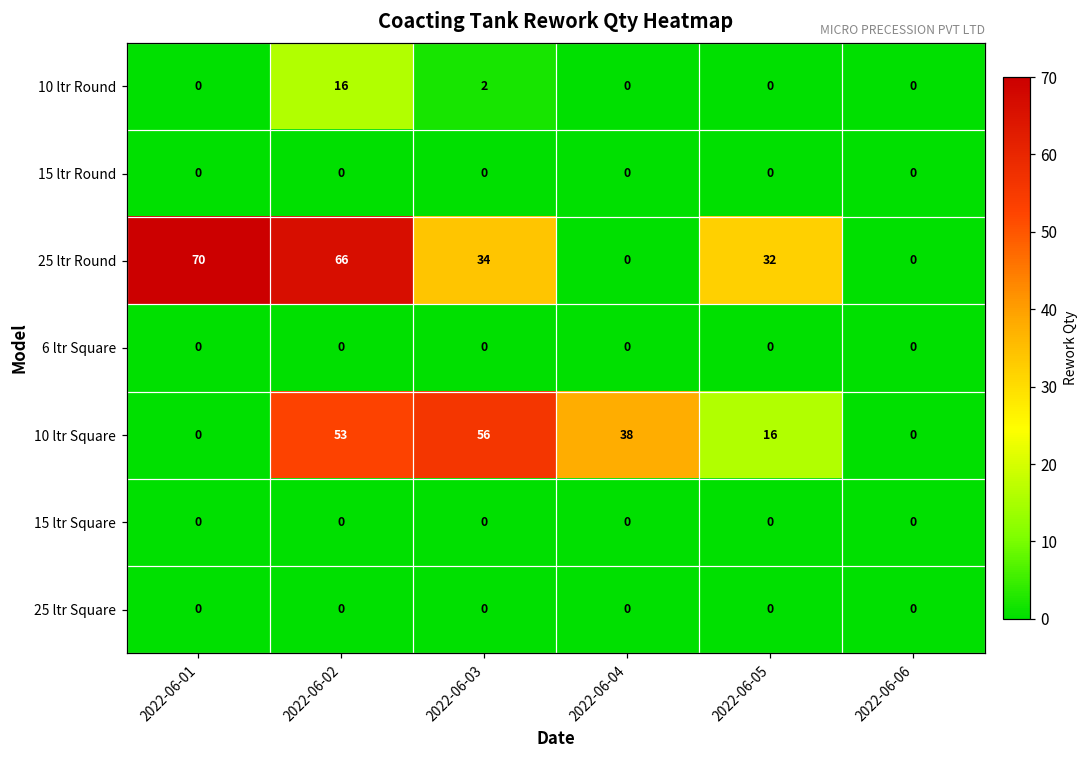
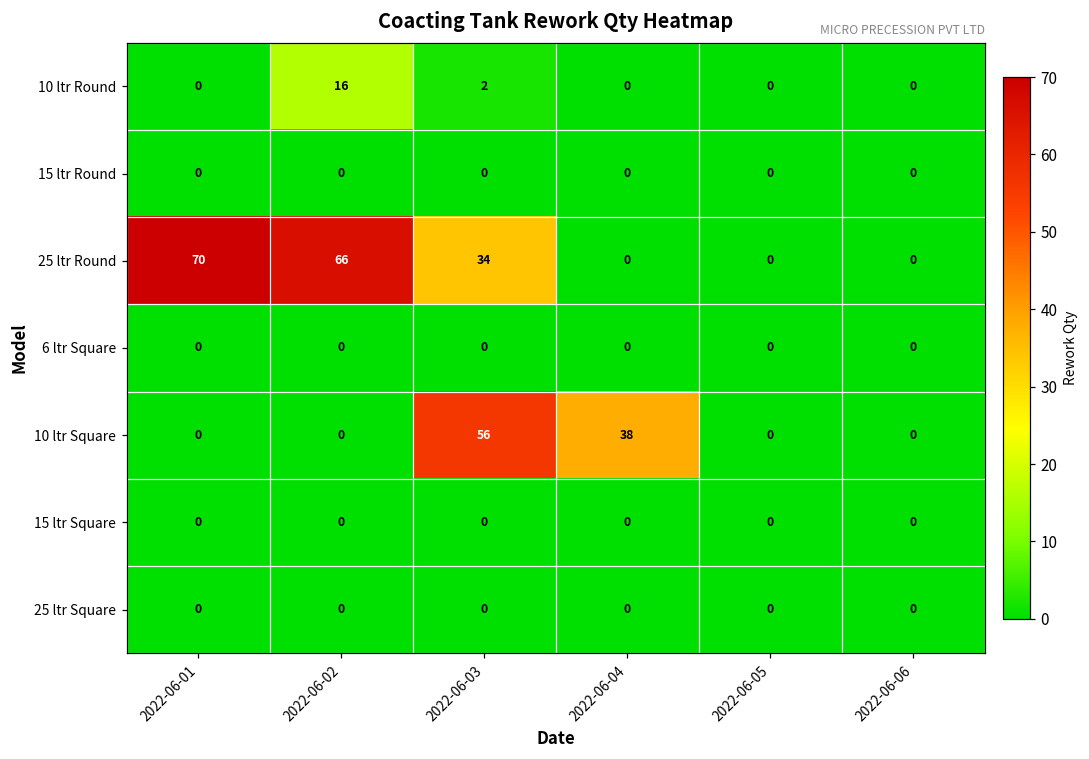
25 ltr Round, 2022-06-05: 32 -> 0
10 ltr Square, 2022-06-02: 53 -> 0
10 ltr Square, 2022-06-05: 16 -> 0
